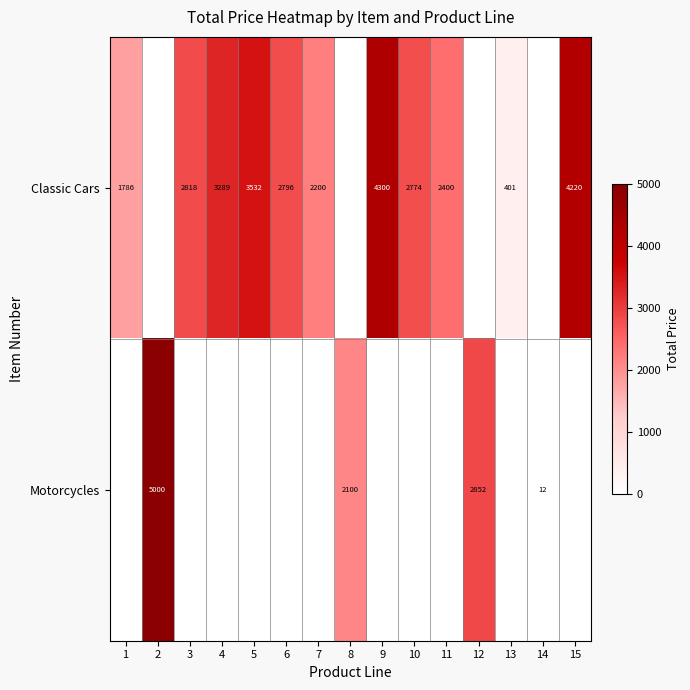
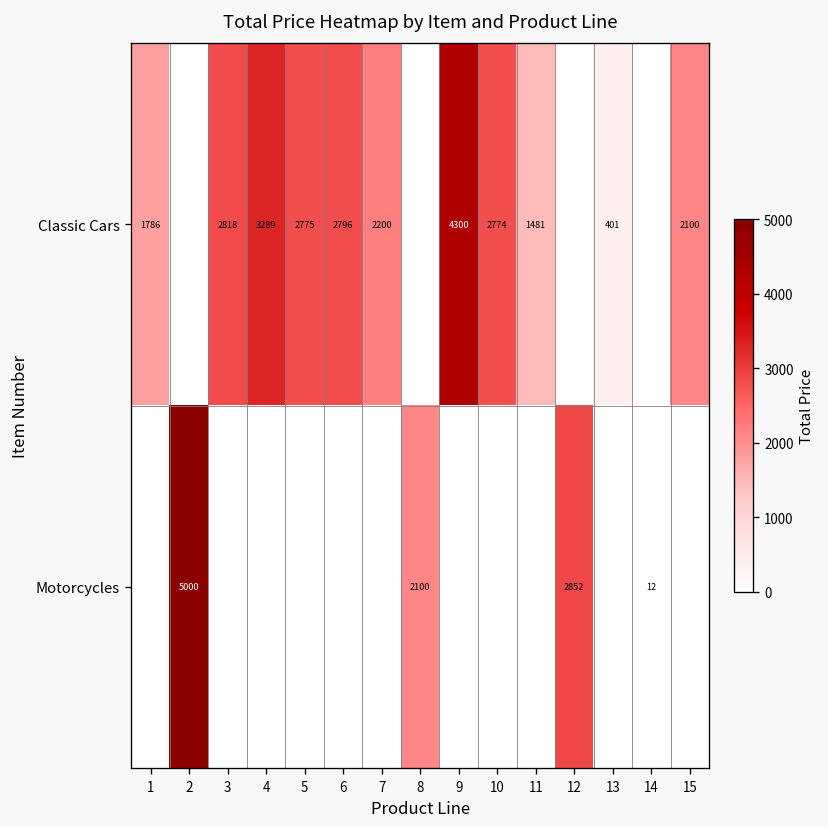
Classic Cars, 5: 3532 -> 2775
Classic Cars, 11: 2400 -> 1481
Classic Cars, 15: 4220 -> 2100
